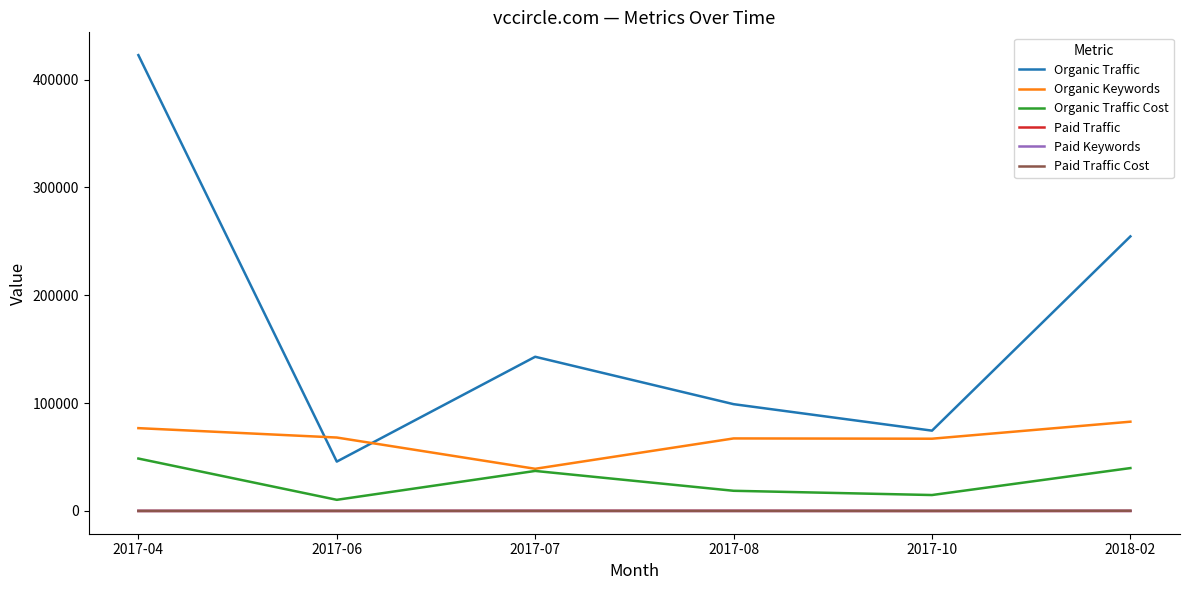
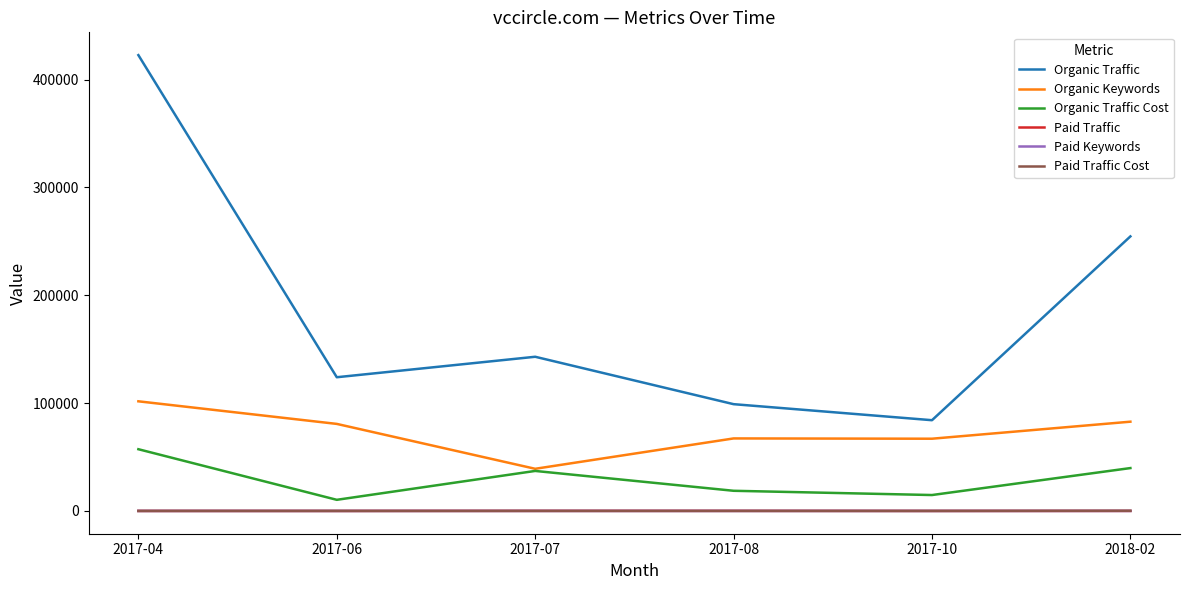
Organic Keywords, 2017-04: 77000 -> 102000
Organic Traffic Cost, 2017-04: 49000 -> 57000
Organic Traffic, 2017-06: 46000 -> 124000
Organic Keywords, 2017-06: 68000 -> 81000
Organic Traffic, 2017-10: 74000 -> 84000
